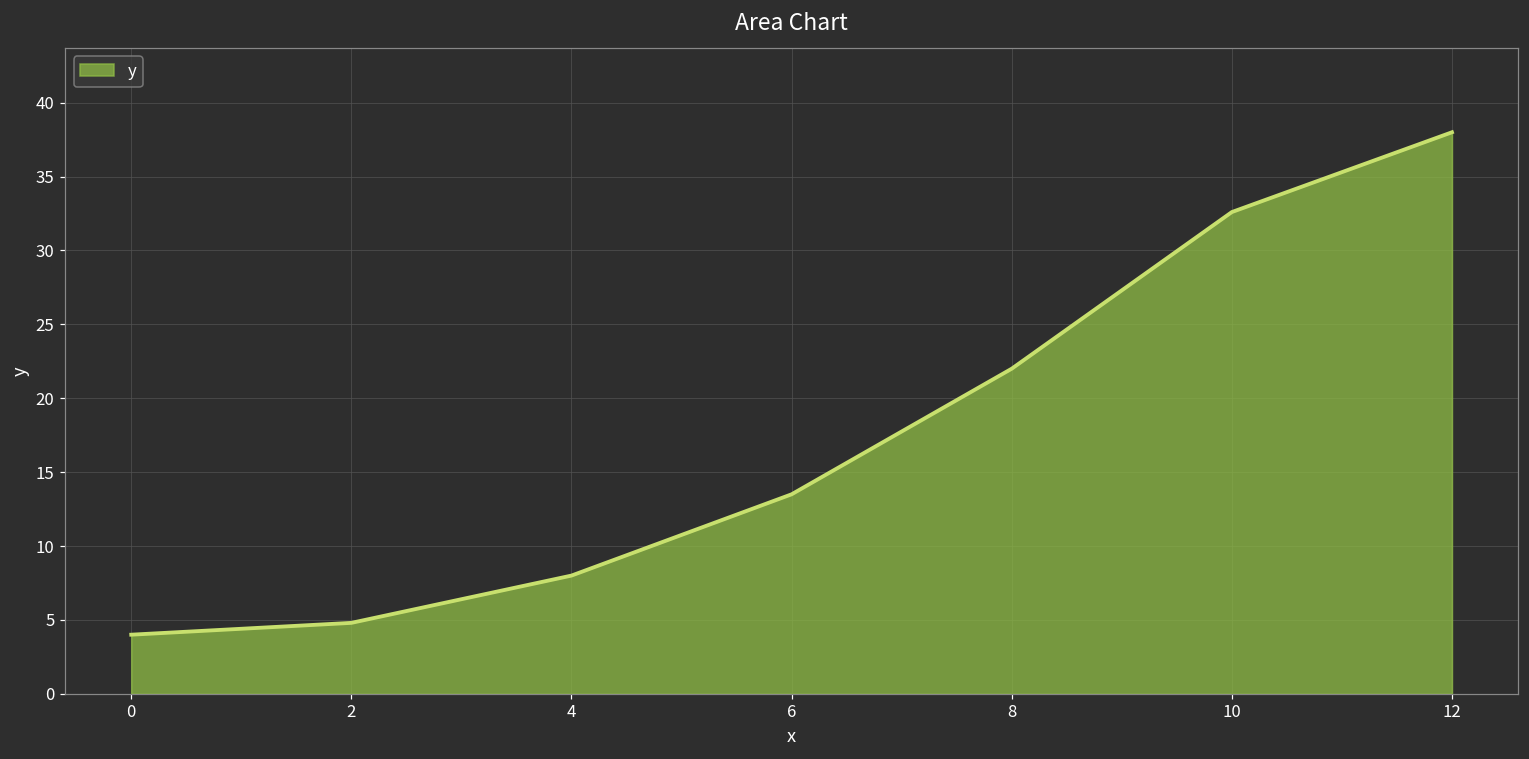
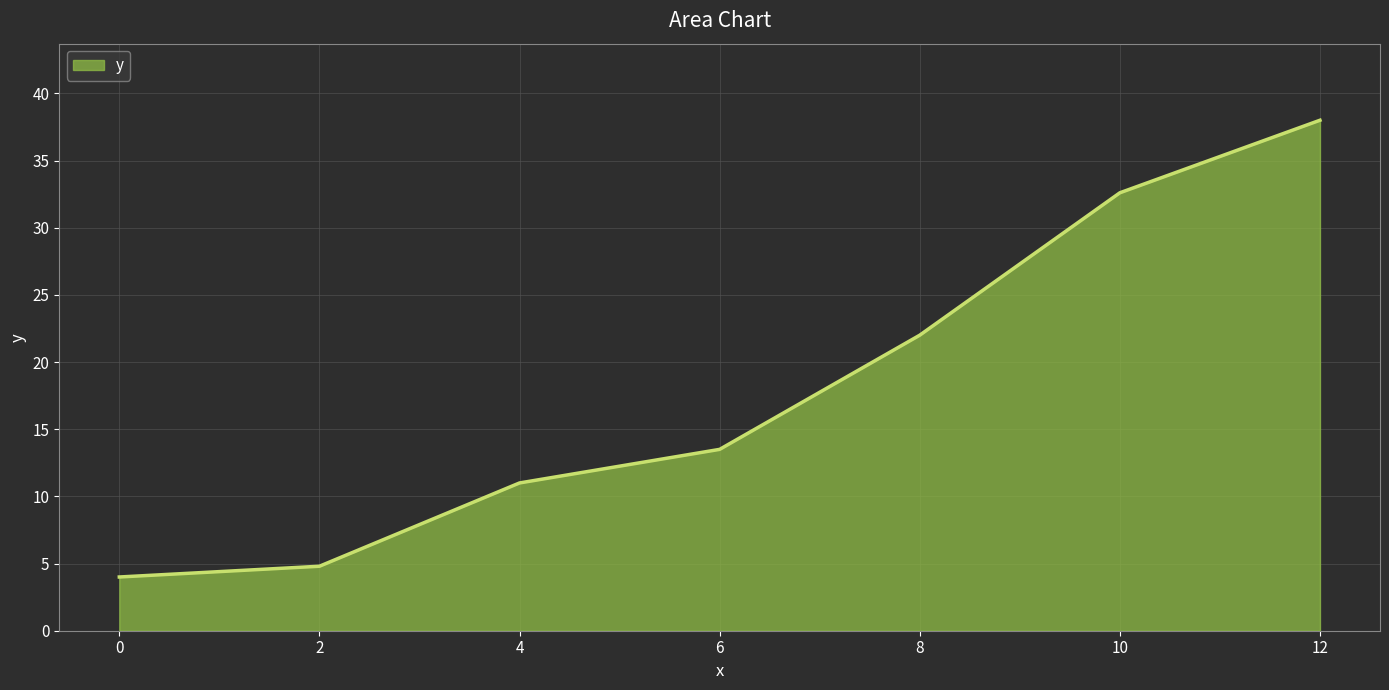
4: 8 -> 11
